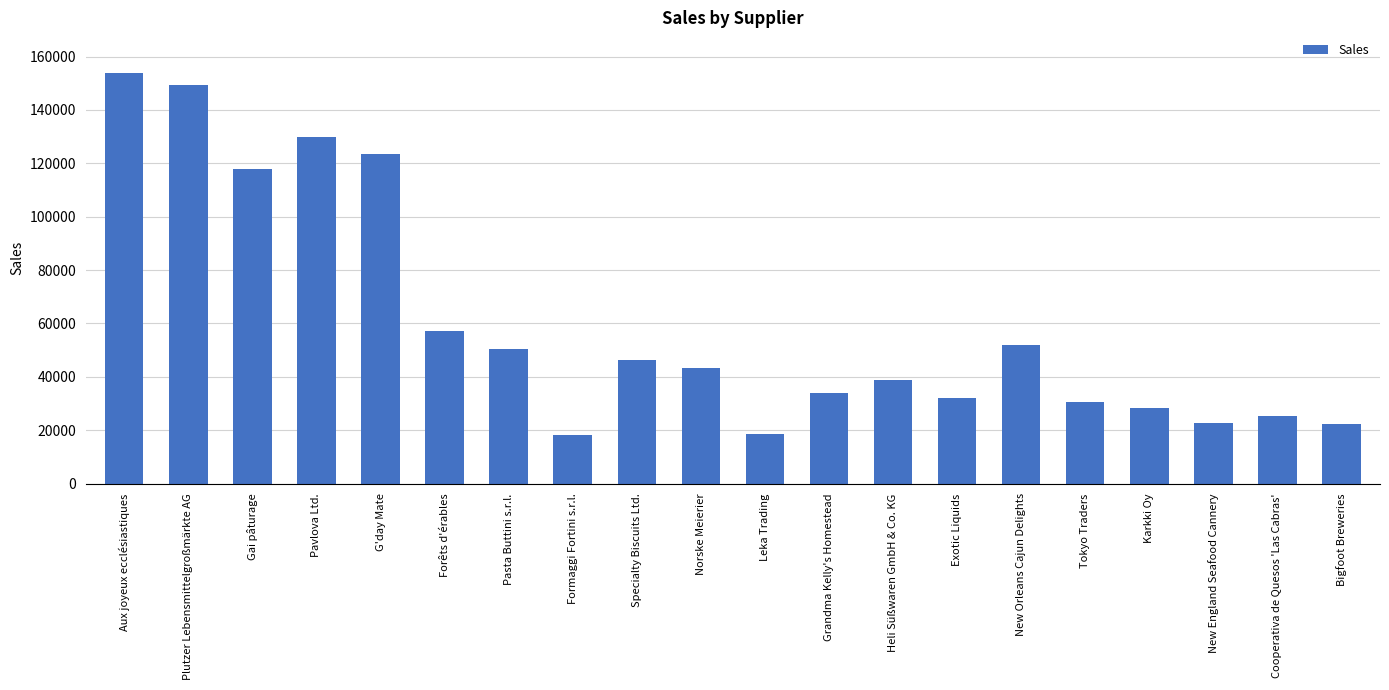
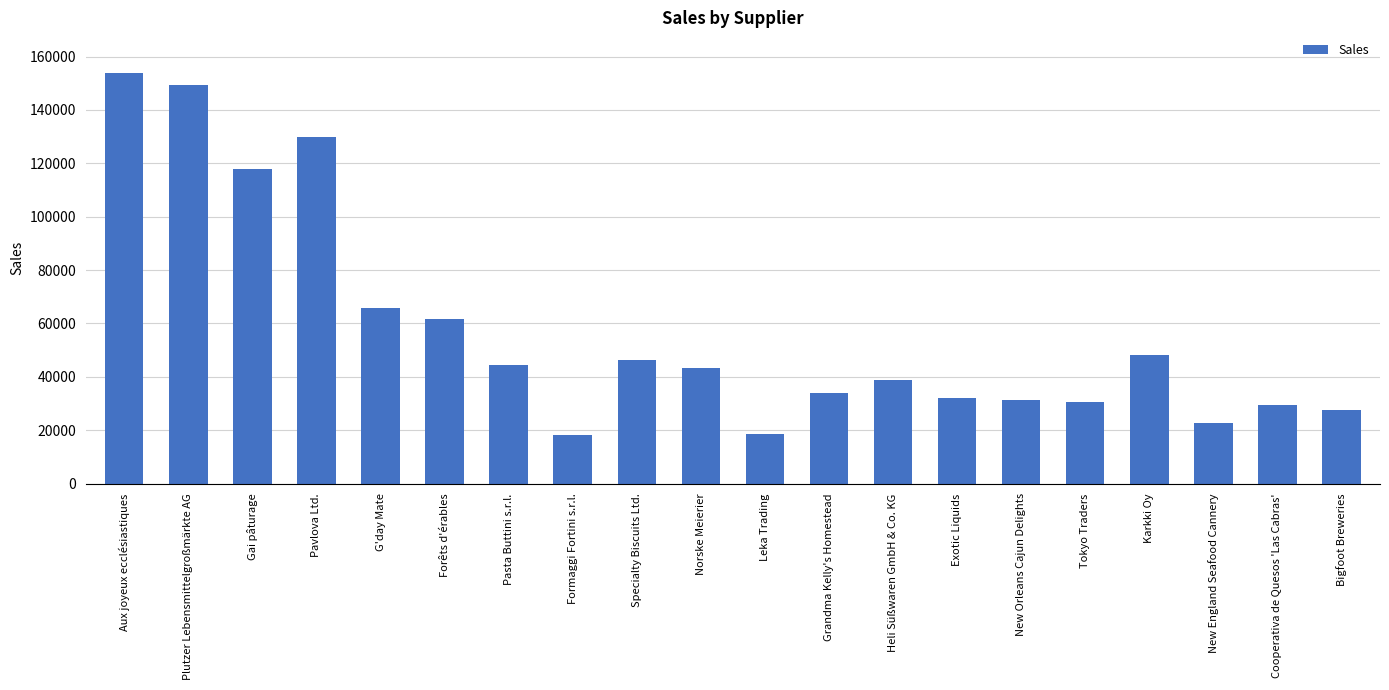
G'day Mate: 123000 -> 66000
Forêts d'érables: 57000 -> 62000
Pasta Buttini s.r.l.: 50000 -> 45000
New Orleans Cajun Delights: 52000 -> 31000
Karkki Oy: 28000 -> 48000
Cooperativa de Quesos 'Las Cabras': 25000 -> 29000
Bigfoot Breweries: 22000 -> 28000
